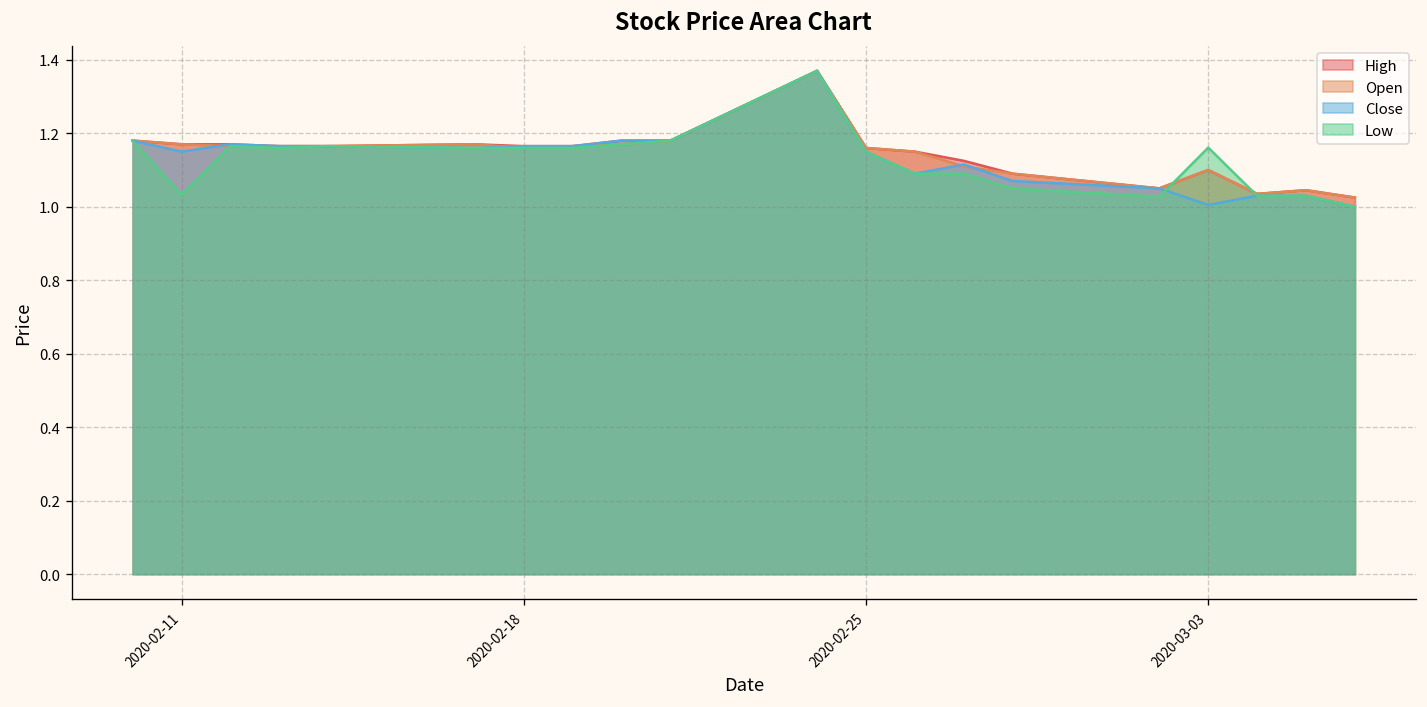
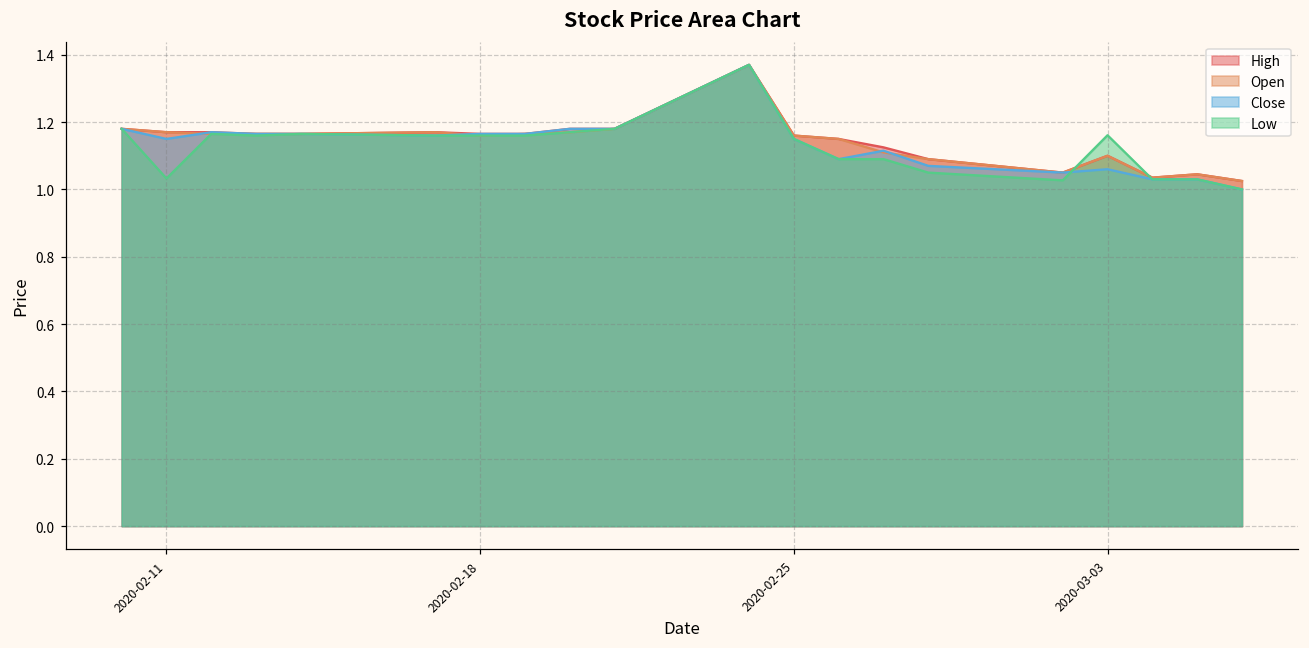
Close, 2020-03-03: 1.00 -> 1.06
